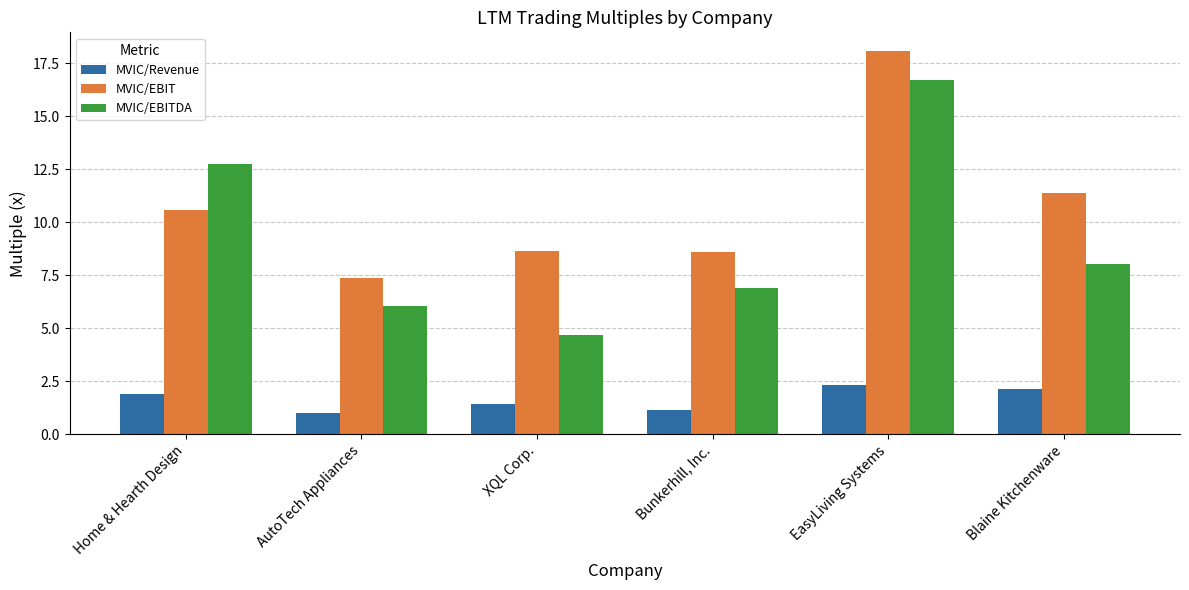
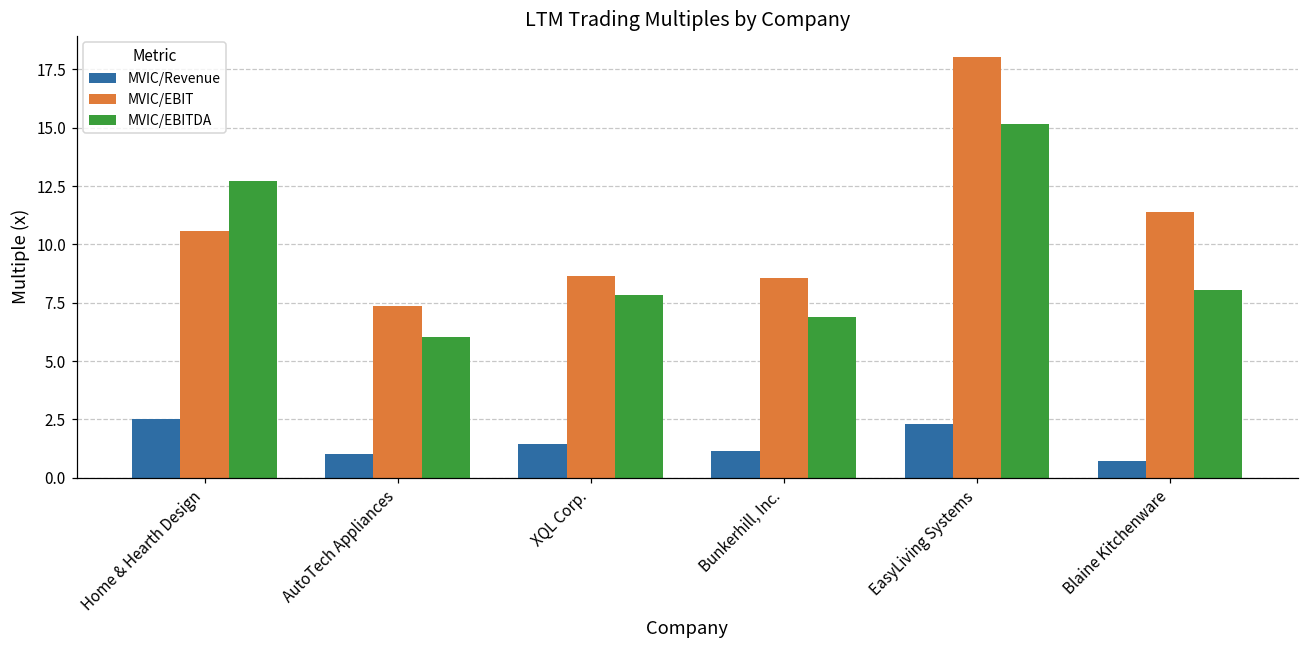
MVIC/Revenue, Home & Hearth Design: 1.9 -> 2.5
MVIC/EBITDA, XQL Corp.: 4.7 -> 7.8
MVIC/EBITDA, EasyLiving Systems: 16.7 -> 15.2
MVIC/Revenue, Blaine Kitchenware: 2.1 -> 0.7
